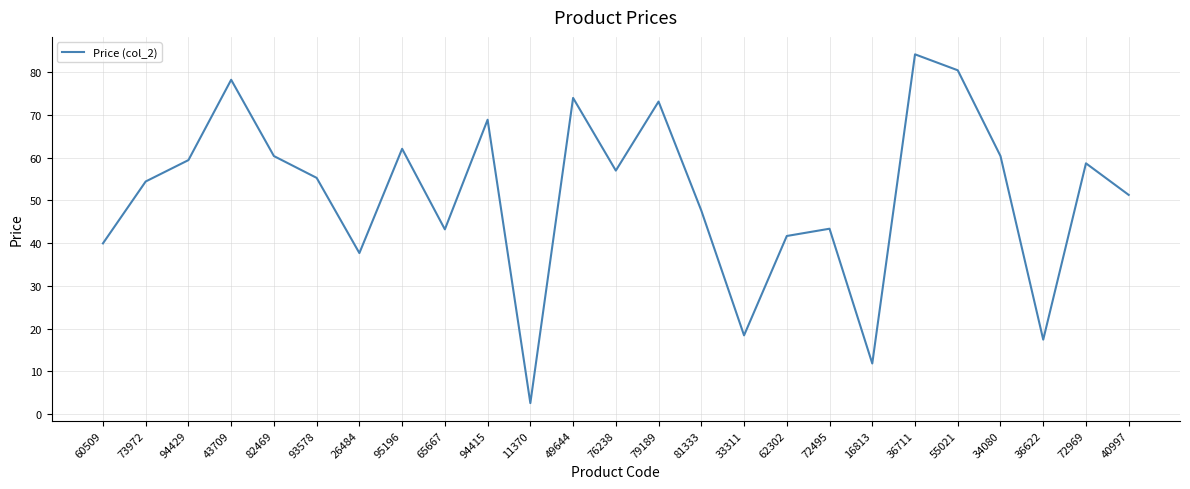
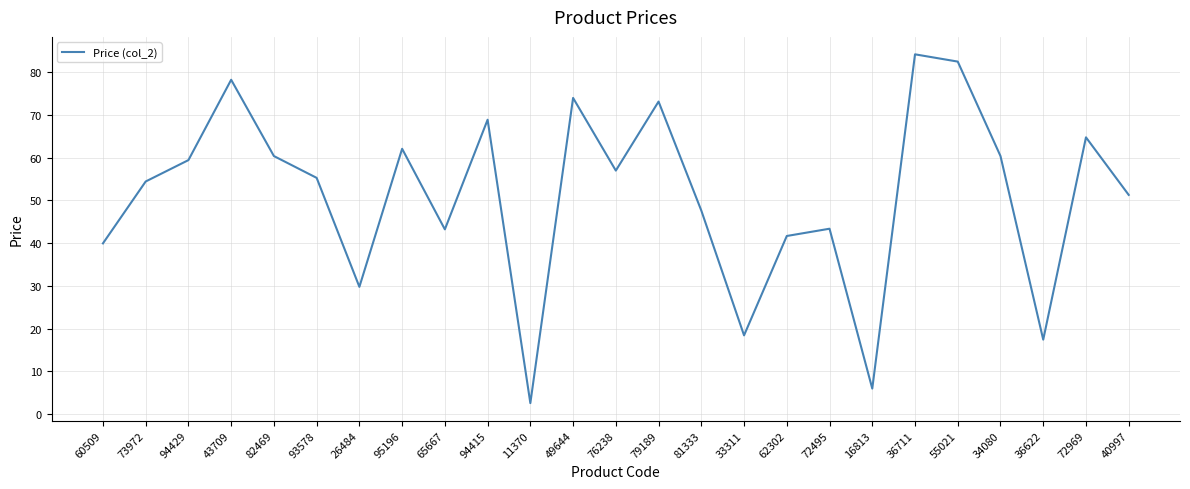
26484: 38 -> 30
16813: 12 -> 6
55021: 80 -> 82
72969: 59 -> 65
